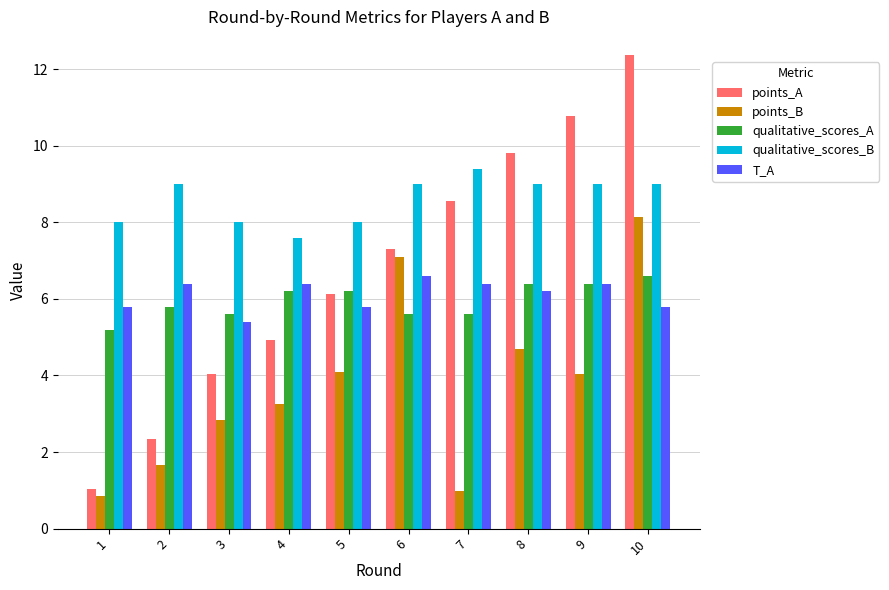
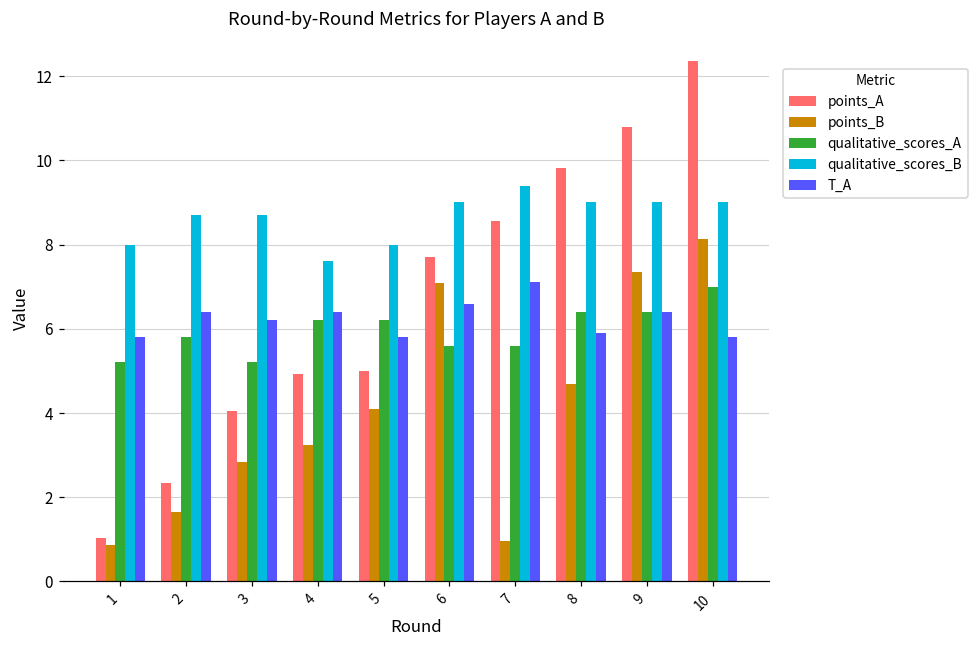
qualitative_scores_B, 2: 9.0 -> 8.7
qualitative_scores_A, 3: 5.6 -> 5.2
qualitative_scores_B, 3: 8.0 -> 8.7
T_A, 3: 5.4 -> 6.2
points_A, 5: 6.1 -> 5.0
points_A, 6: 7.3 -> 7.7
T_A, 7: 6.4 -> 7.1
T_A, 8: 6.2 -> 5.9
points_B, 9: 4.0 -> 7.3
qualitative_scores_A, 10: 6.6 -> 7.0
